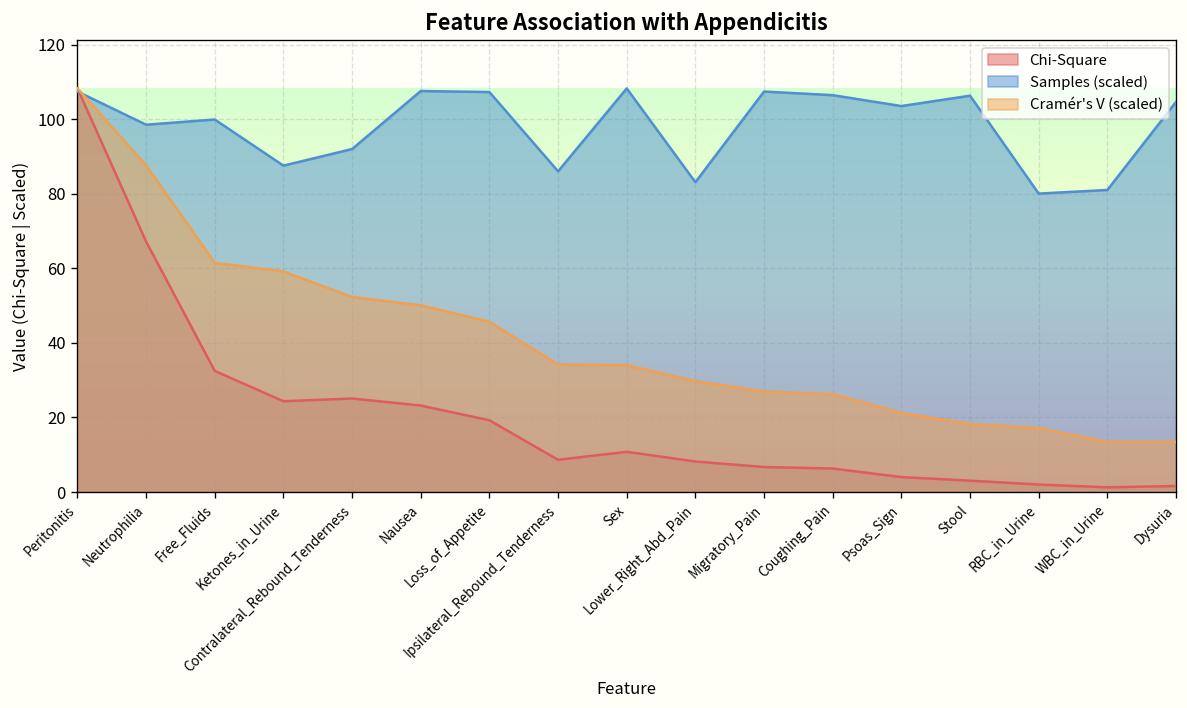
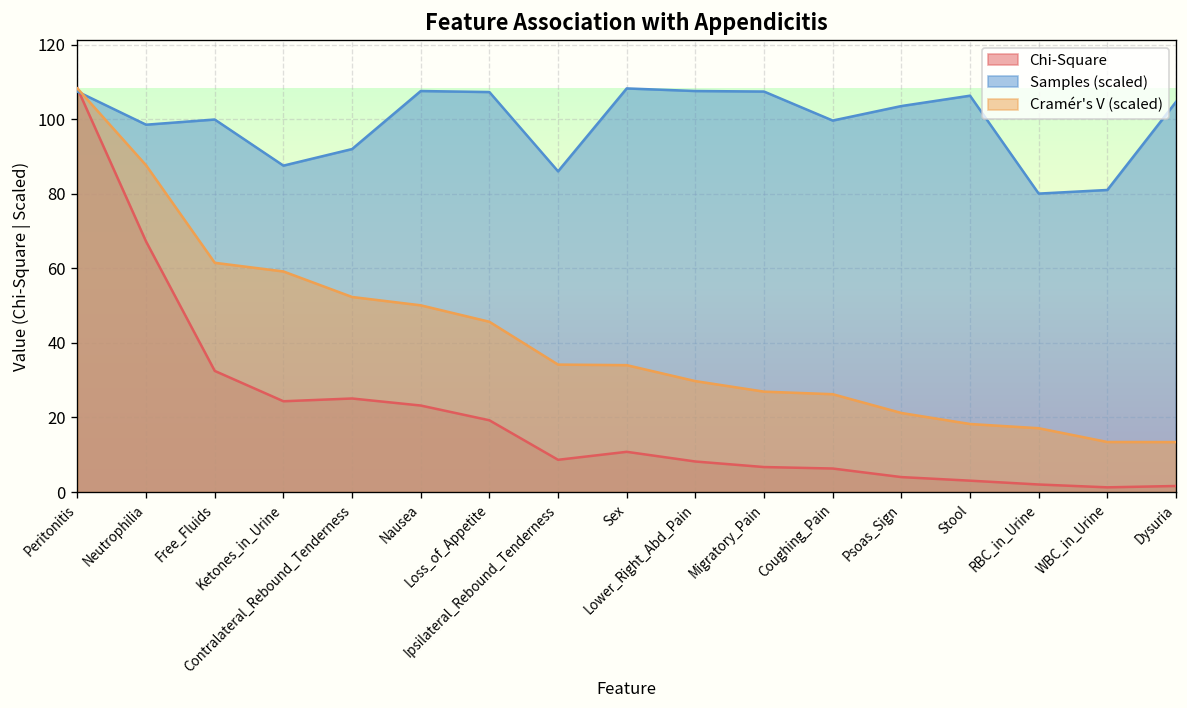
Samples (scaled), Lower_Right_Abd_Pain: 83 -> 108
Samples (scaled), Coughing_Pain: 106 -> 100
